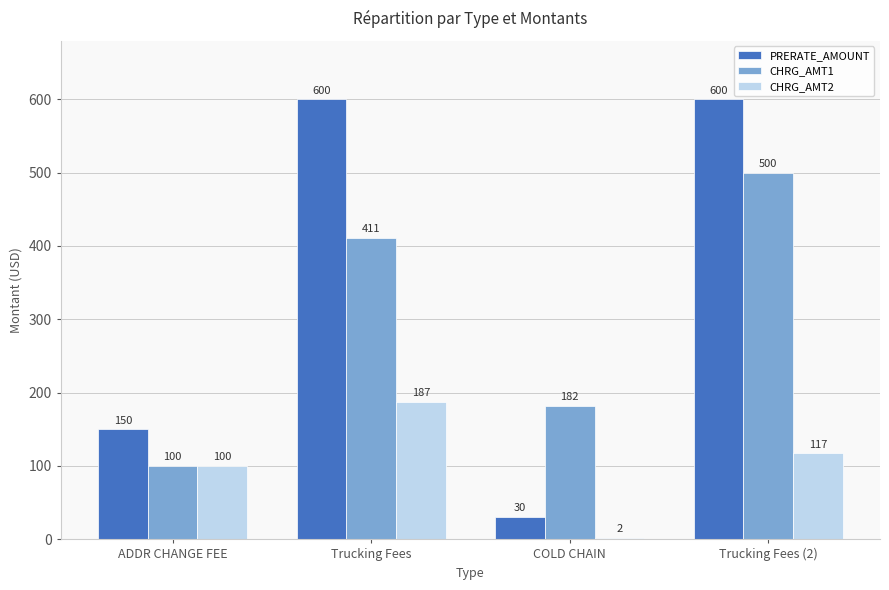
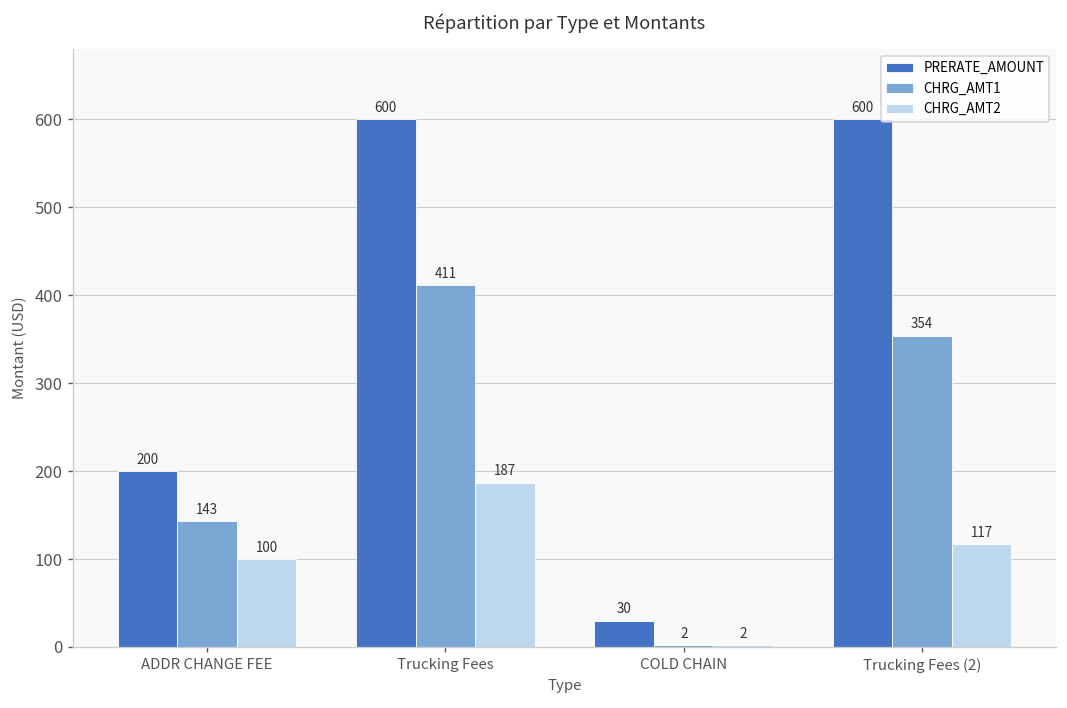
PRERATE_AMOUNT, ADDR CHANGE FEE: 150 -> 200
CHRG_AMT1, ADDR CHANGE FEE: 100 -> 143
CHRG_AMT1, COLD CHAIN: 182 -> 2
CHRG_AMT1, Trucking Fees (2): 500 -> 354
